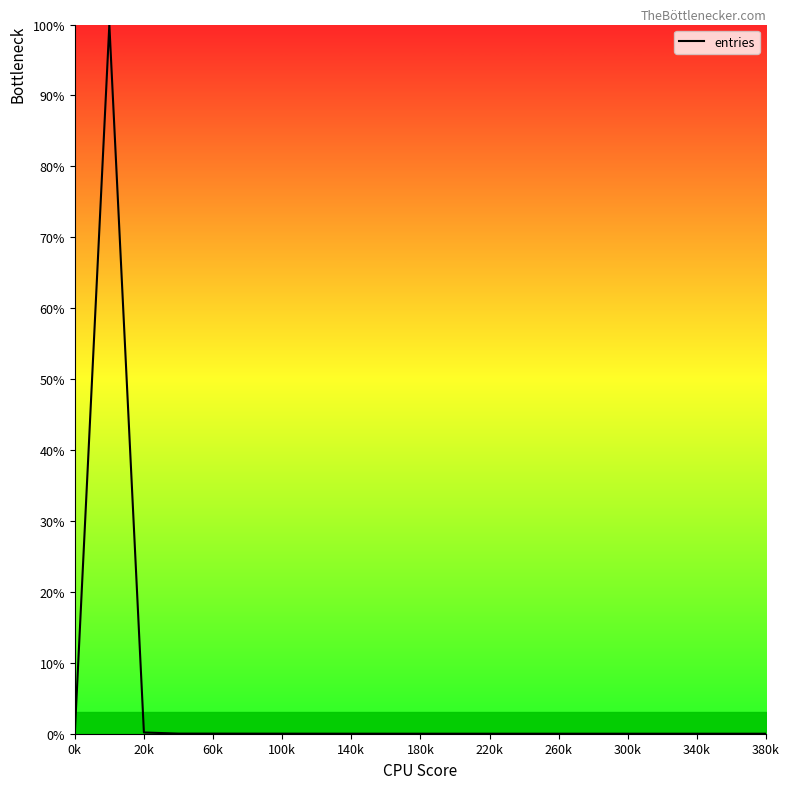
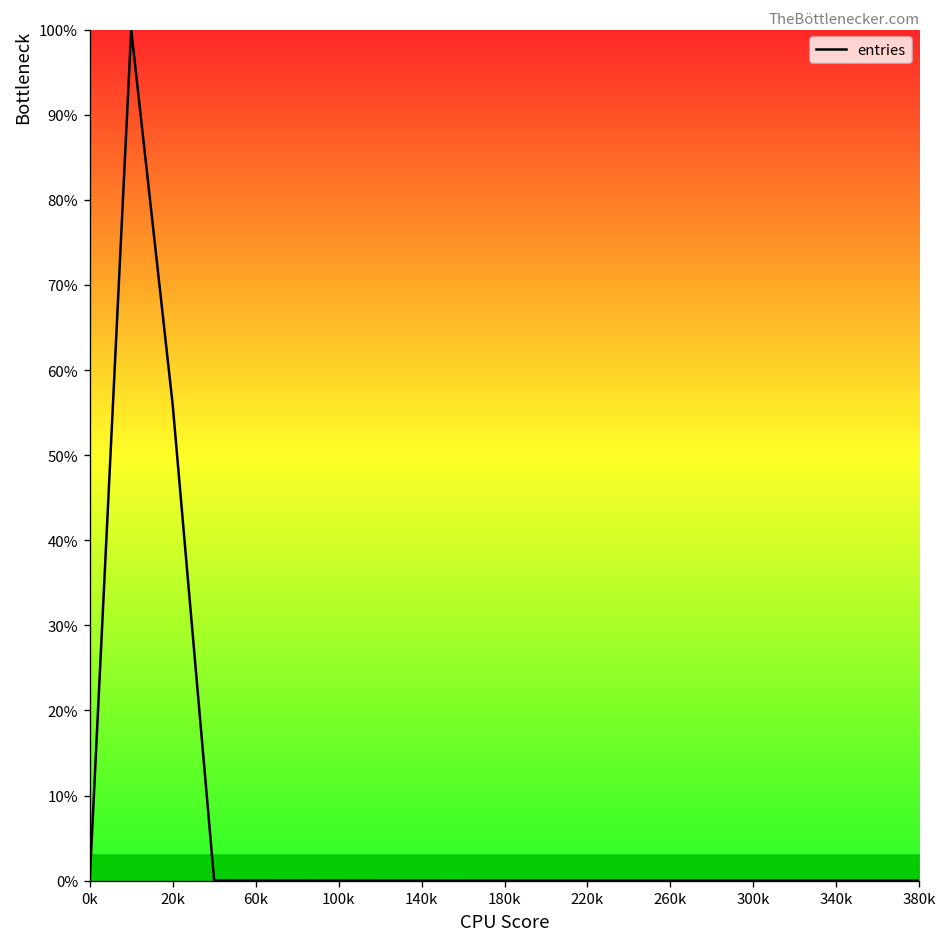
entries, 20k: 0% -> 56%
